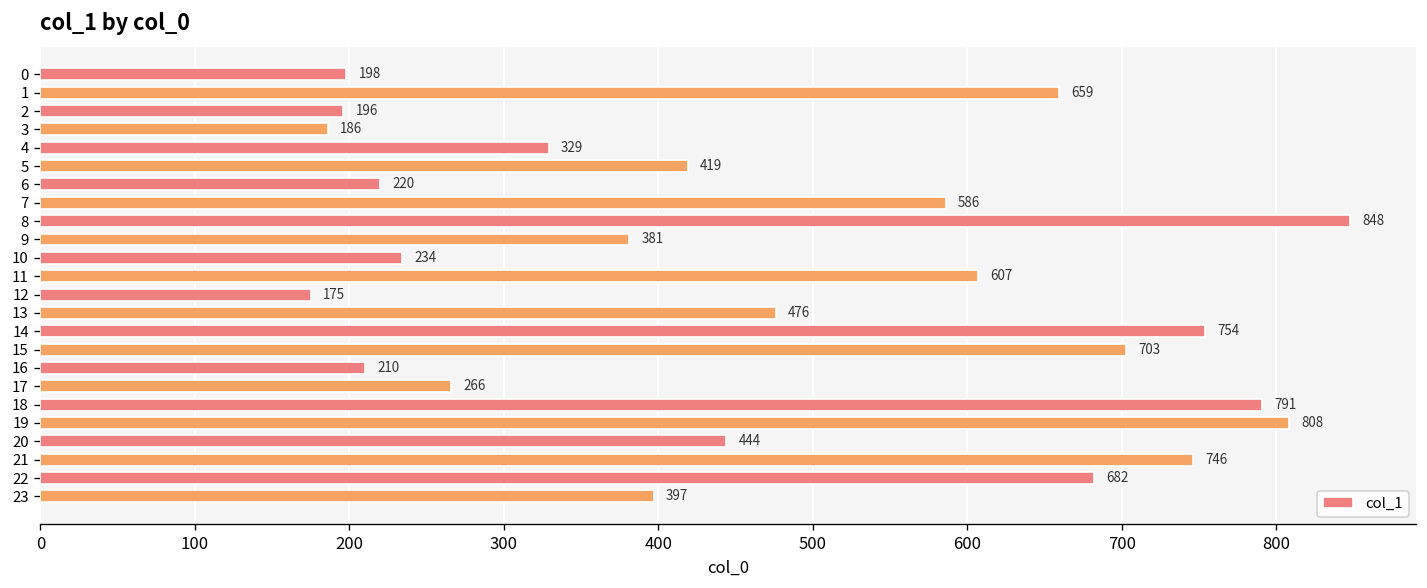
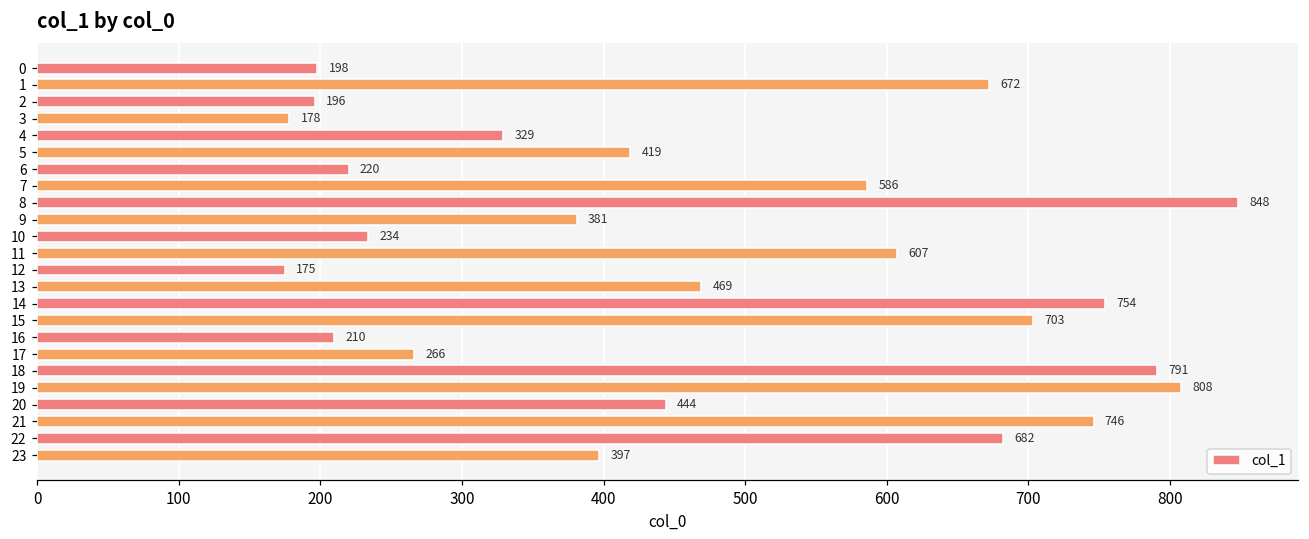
1: 659 -> 672
3: 186 -> 178
13: 476 -> 469
